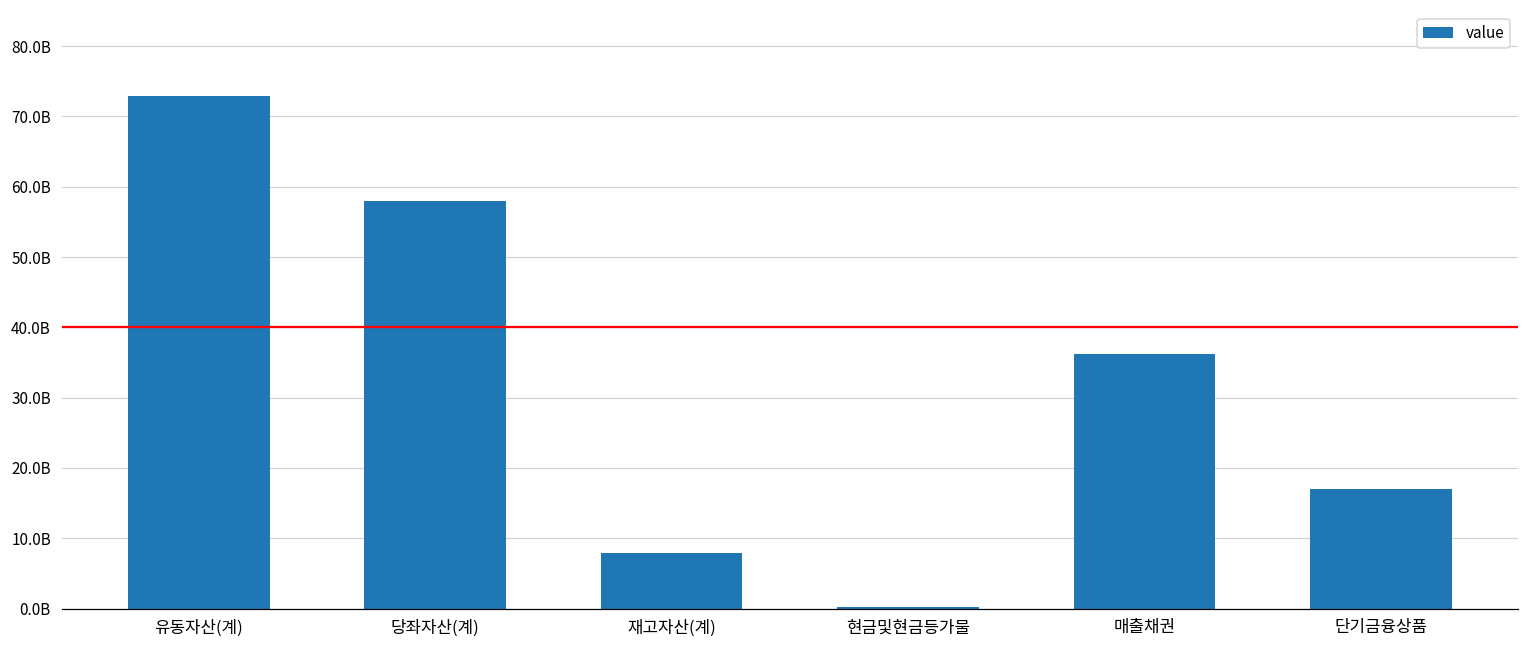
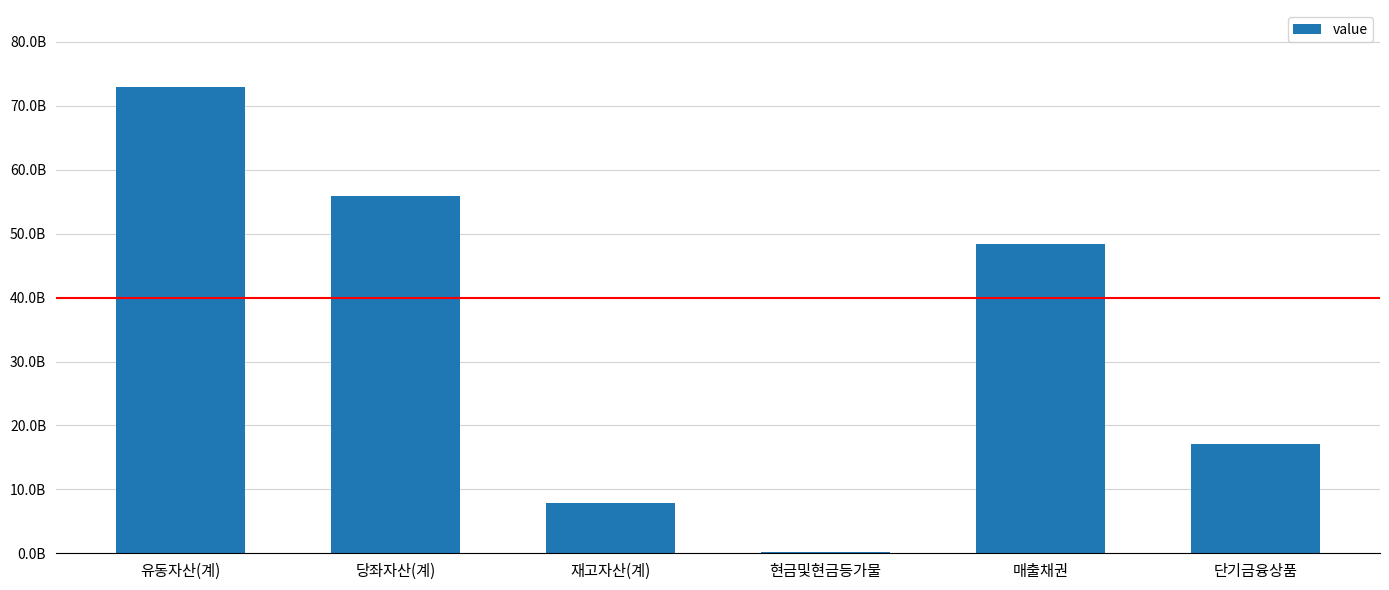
당좌자산(계): 58000000000 -> 56000000000
매출채권: 36000000000 -> 48000000000
